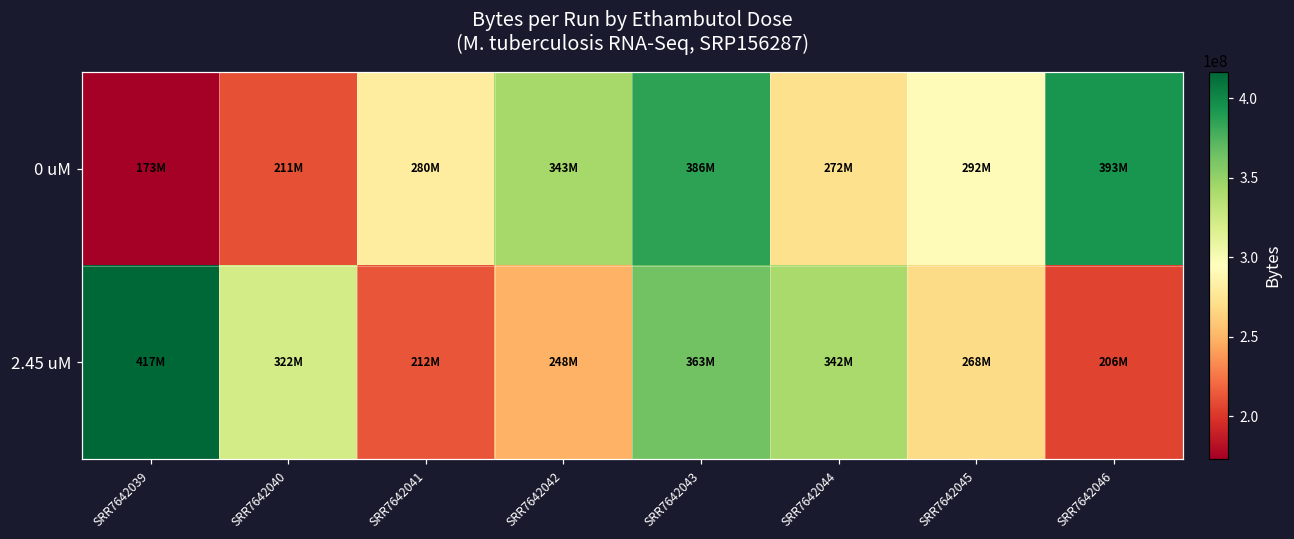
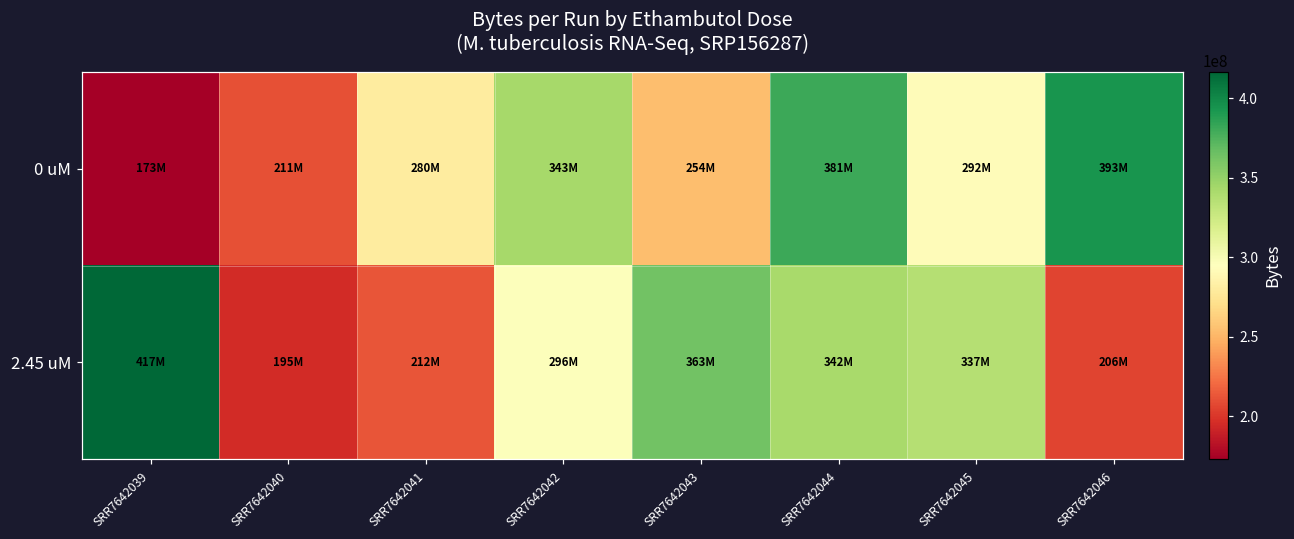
0 uM, SRR7642043: 386M -> 254M
0 uM, SRR7642044: 272M -> 381M
2.45 uM, SRR7642040: 322M -> 195M
2.45 uM, SRR7642042: 248M -> 296M
2.45 uM, SRR7642045: 268M -> 337M
